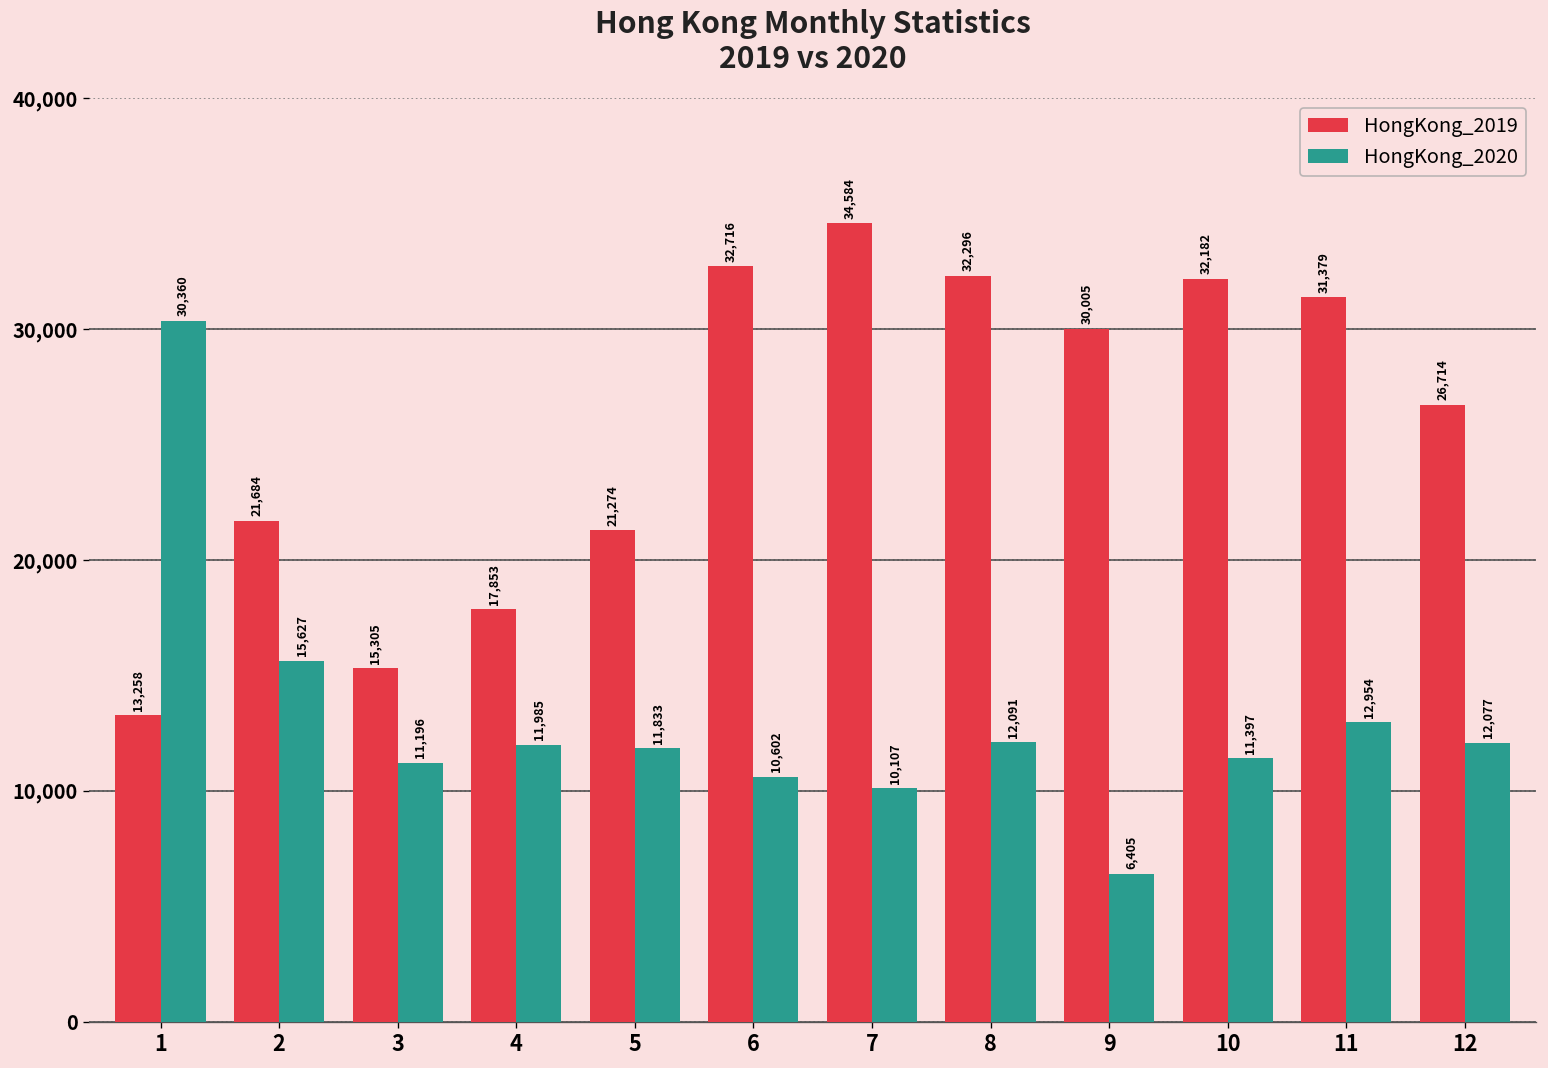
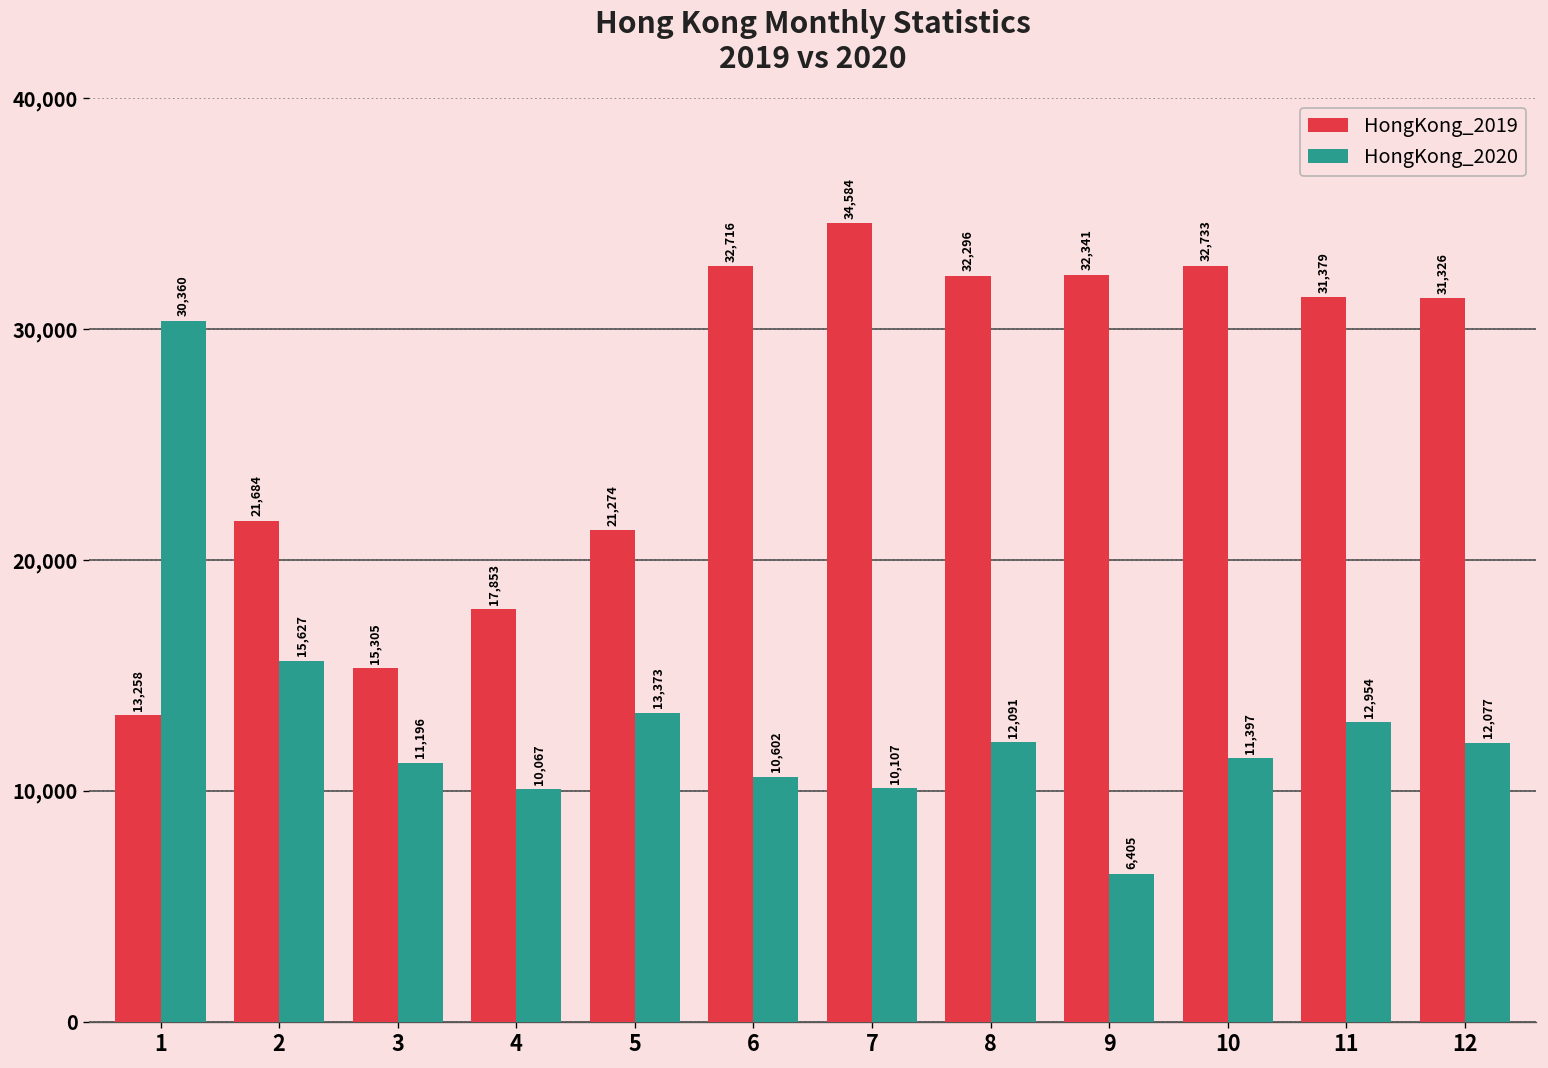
HongKong_2020, 4: 11,985 -> 10,067
HongKong_2020, 5: 11,833 -> 13,373
HongKong_2019, 9: 30,005 -> 32,341
HongKong_2019, 10: 32,182 -> 32,733
HongKong_2019, 12: 26,714 -> 31,326
